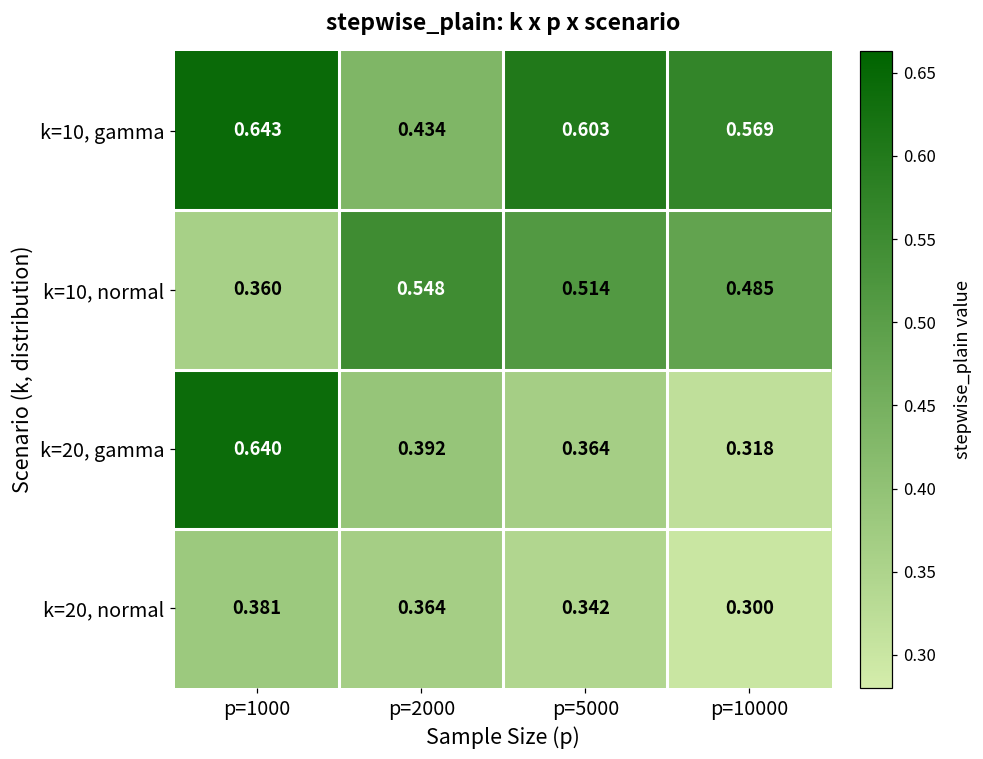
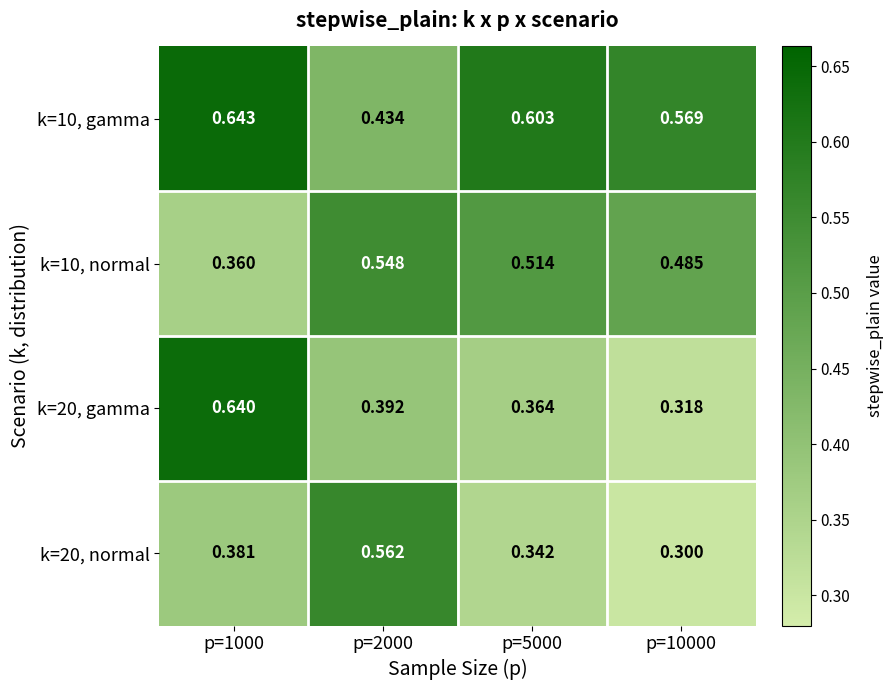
k=20, normal, p=2000: 0.364 -> 0.562
